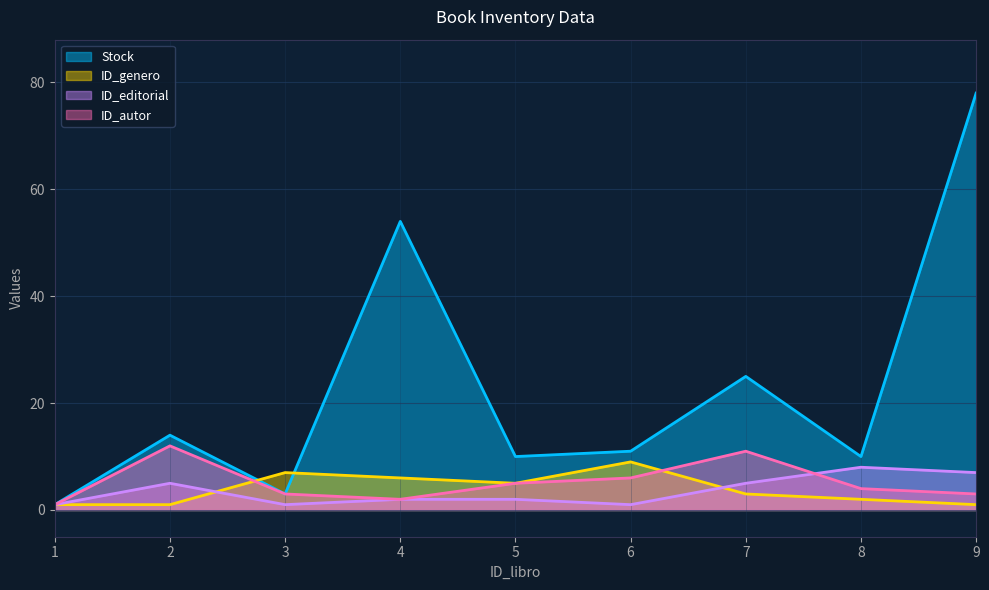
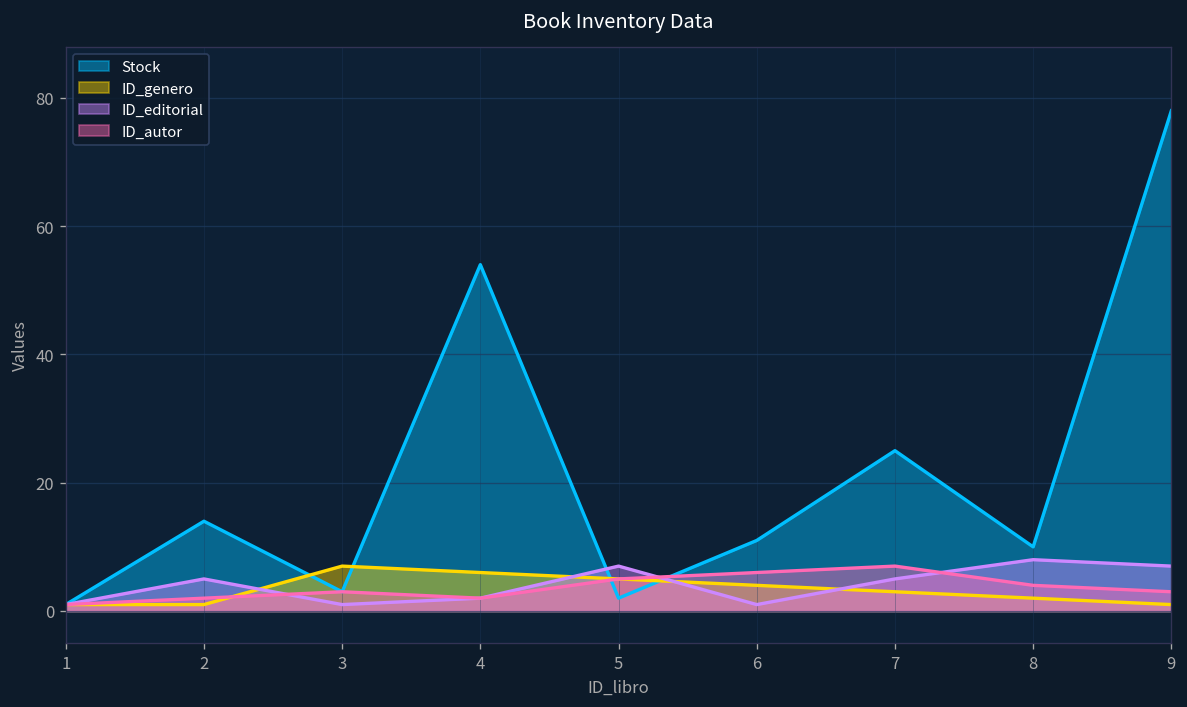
ID_autor, 2: 12 -> 2
Stock, 5: 10 -> 2
ID_editorial, 5: 2 -> 7
ID_genero, 6: 9 -> 4
ID_autor, 7: 11 -> 7
